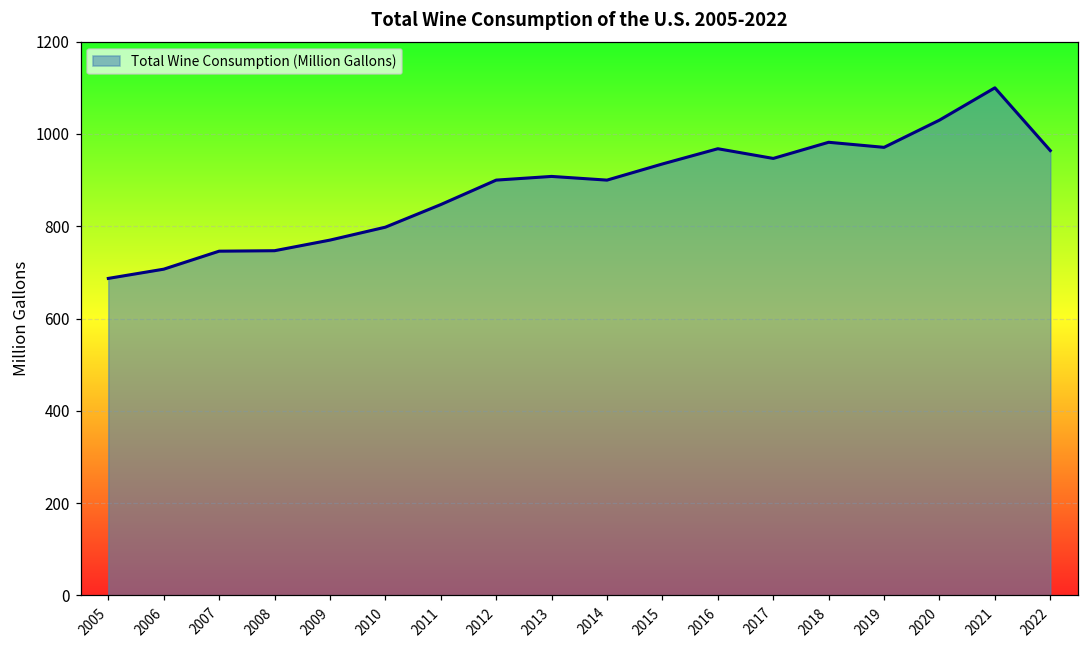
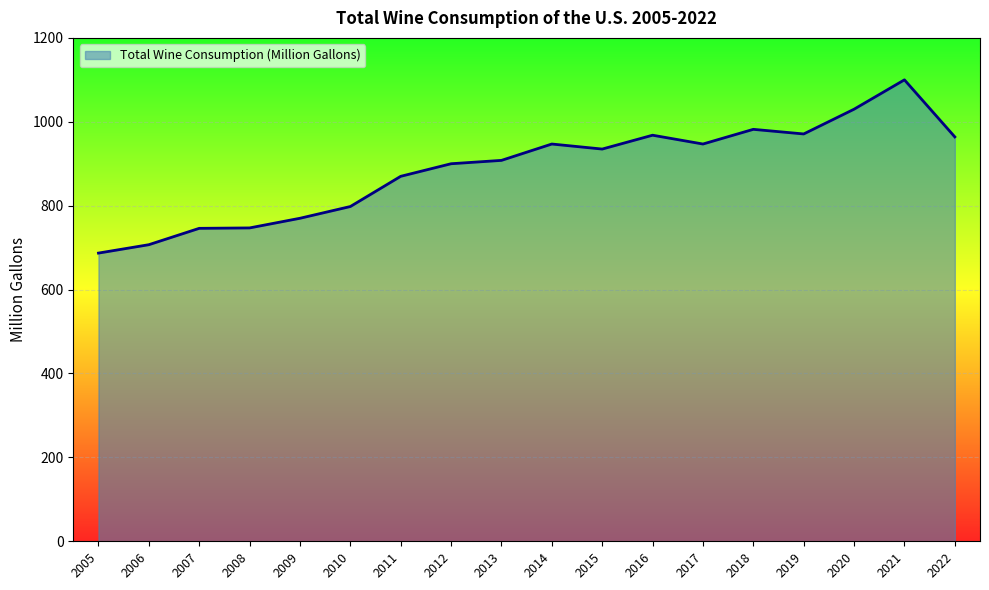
2011: 850 -> 870
2014: 900 -> 950
